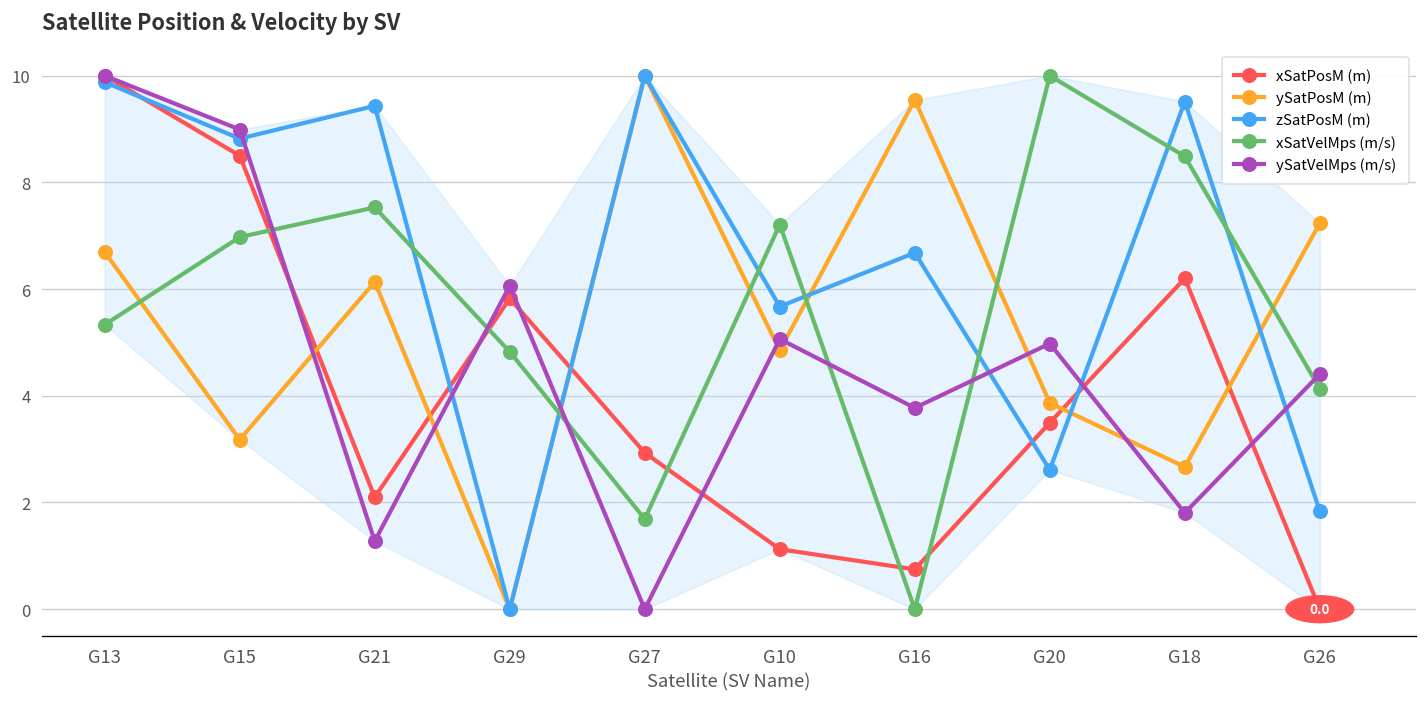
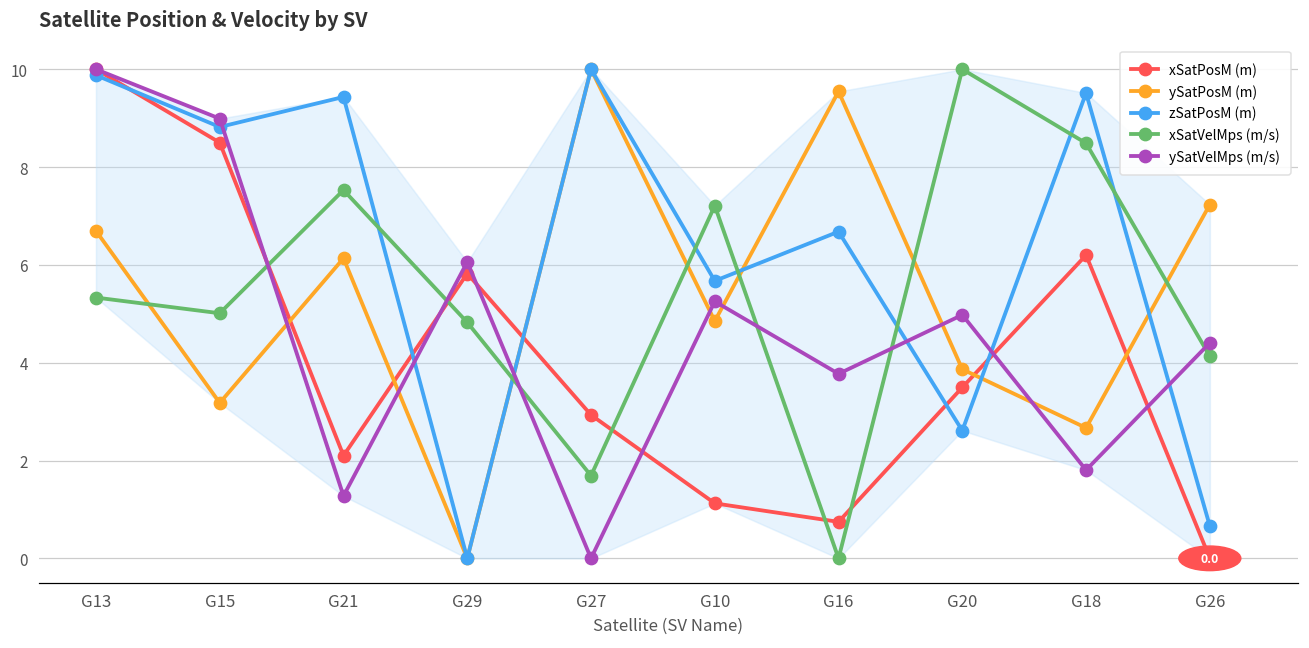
xSatVelMps (m/s), G15: 7.0 -> 5.0
ySatVelMps (m/s), G10: 5.1 -> 5.3
zSatPosM (m), G26: 1.8 -> 0.7
